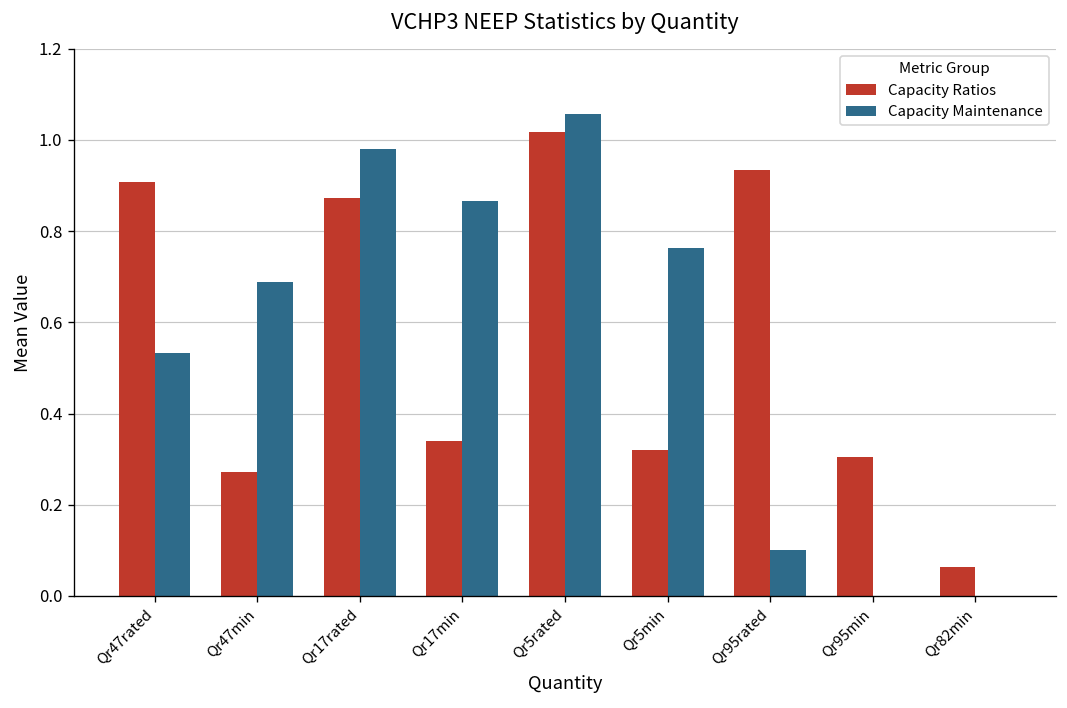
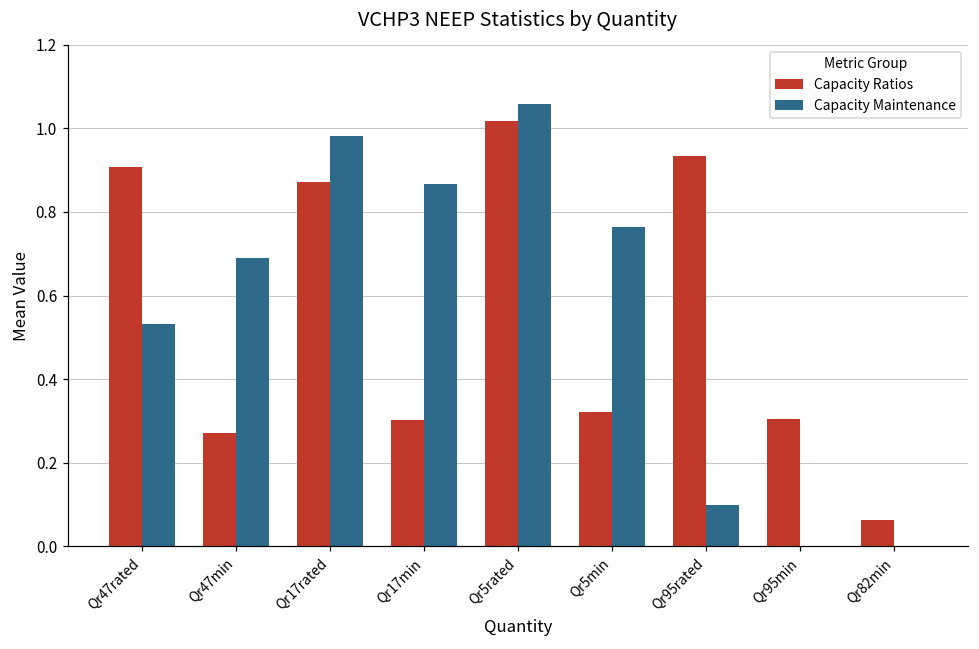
Capacity Ratios, Qr17min: 0.34 -> 0.30
